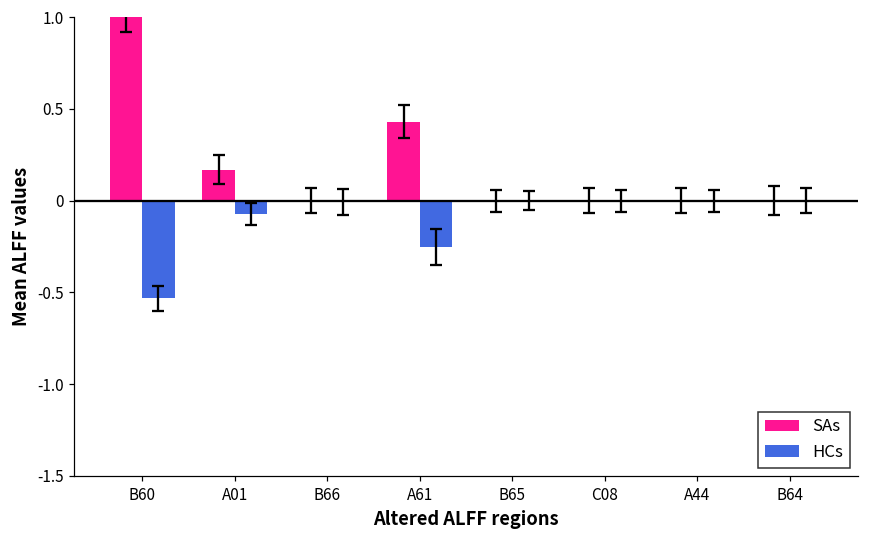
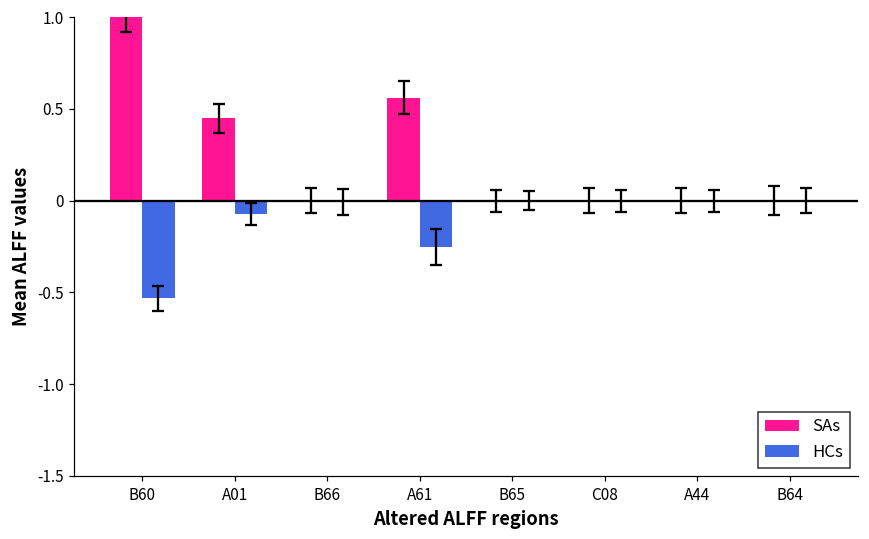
SAs, A01: 0.17 -> 0.45
SAs, A61: 0.43 -> 0.56
